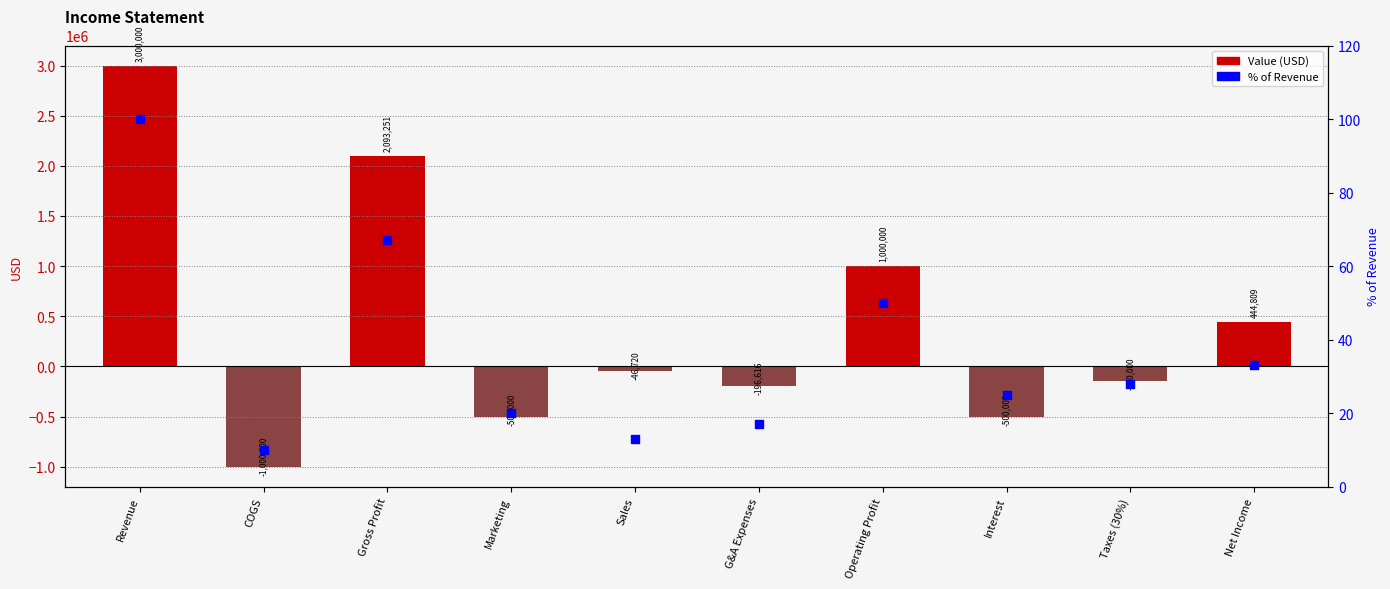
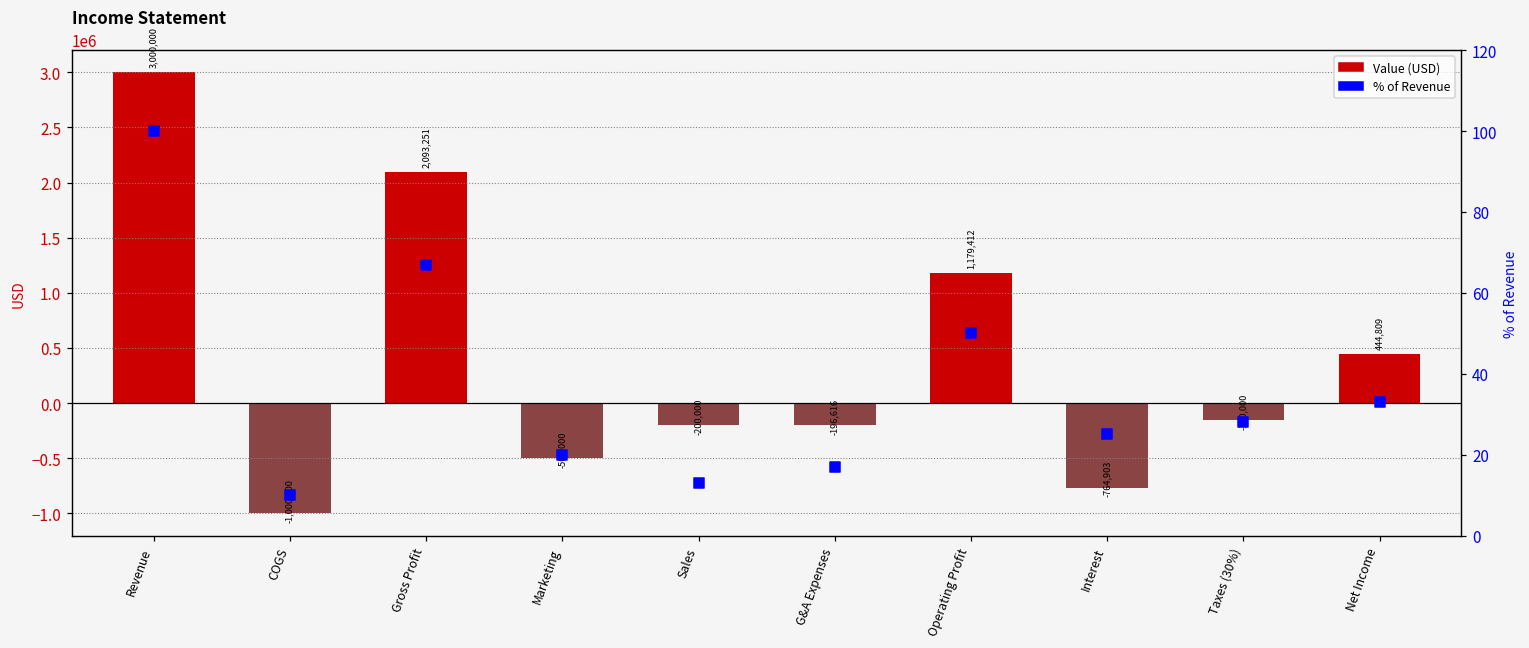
Value (USD), Sales: -46,720 -> -200,000
Value (USD), Operating Profit: 1,000,000 -> 1,179,412
Value (USD), Interest: -500,000 -> -764,903
